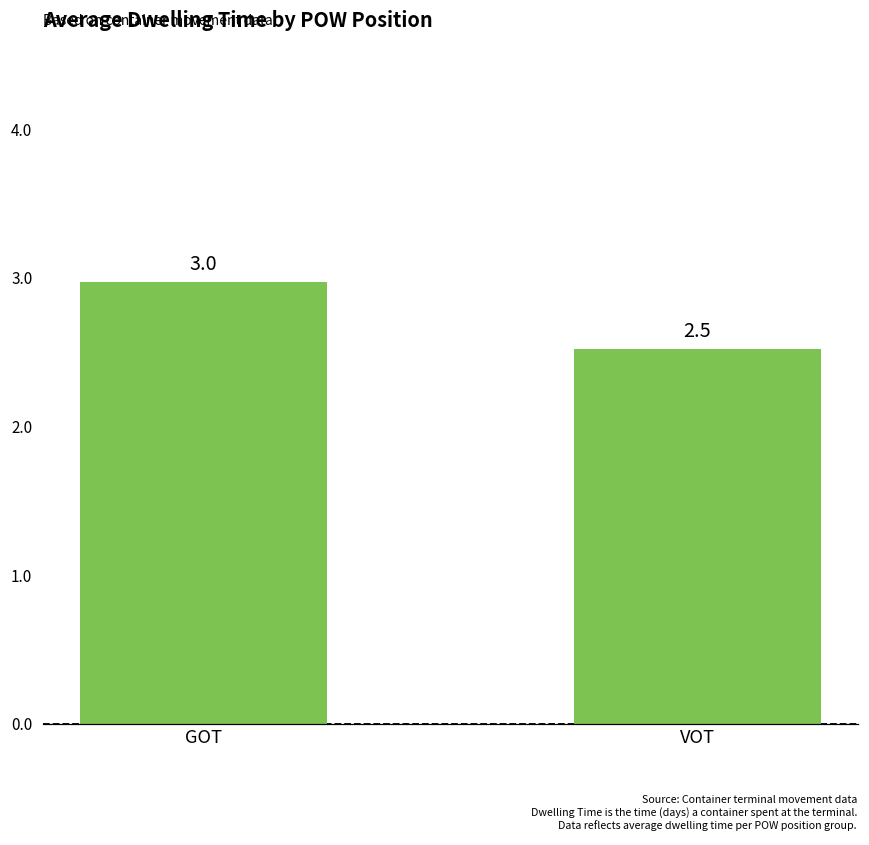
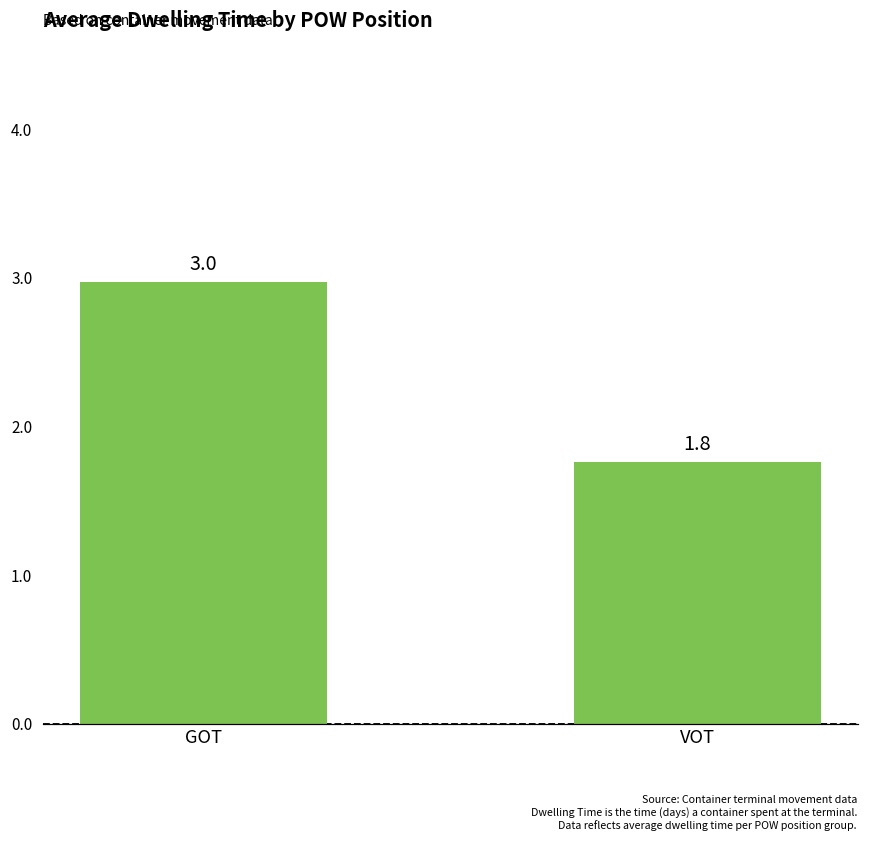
VOT: 2.5 -> 1.8
